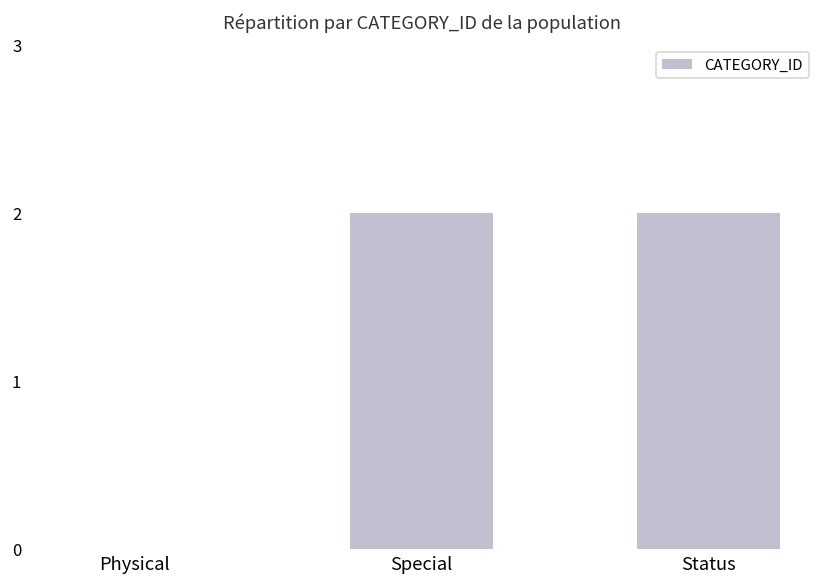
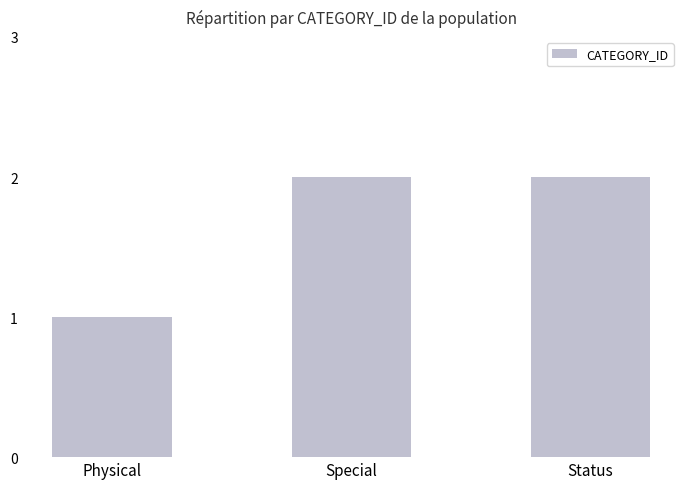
Physical: 0 -> 1
